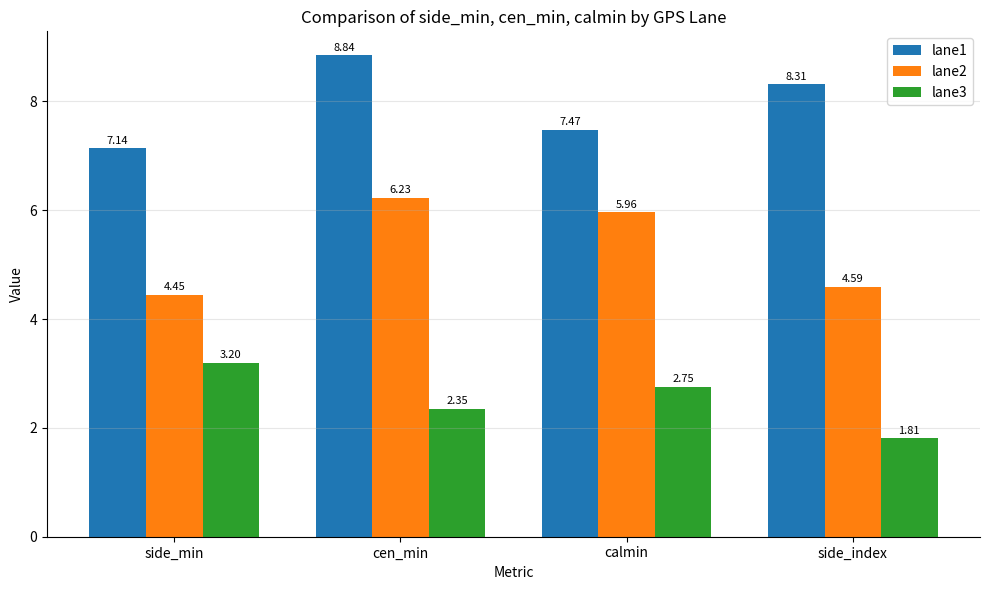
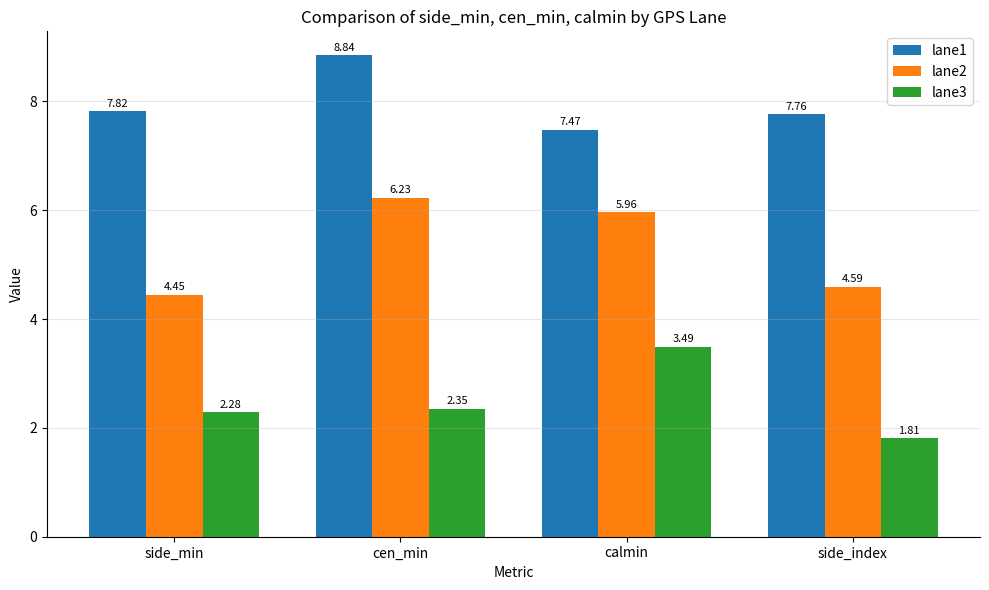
lane1, side_min: 7.14 -> 7.82
lane3, side_min: 3.20 -> 2.28
lane3, calmin: 2.75 -> 3.49
lane1, side_index: 8.31 -> 7.76
